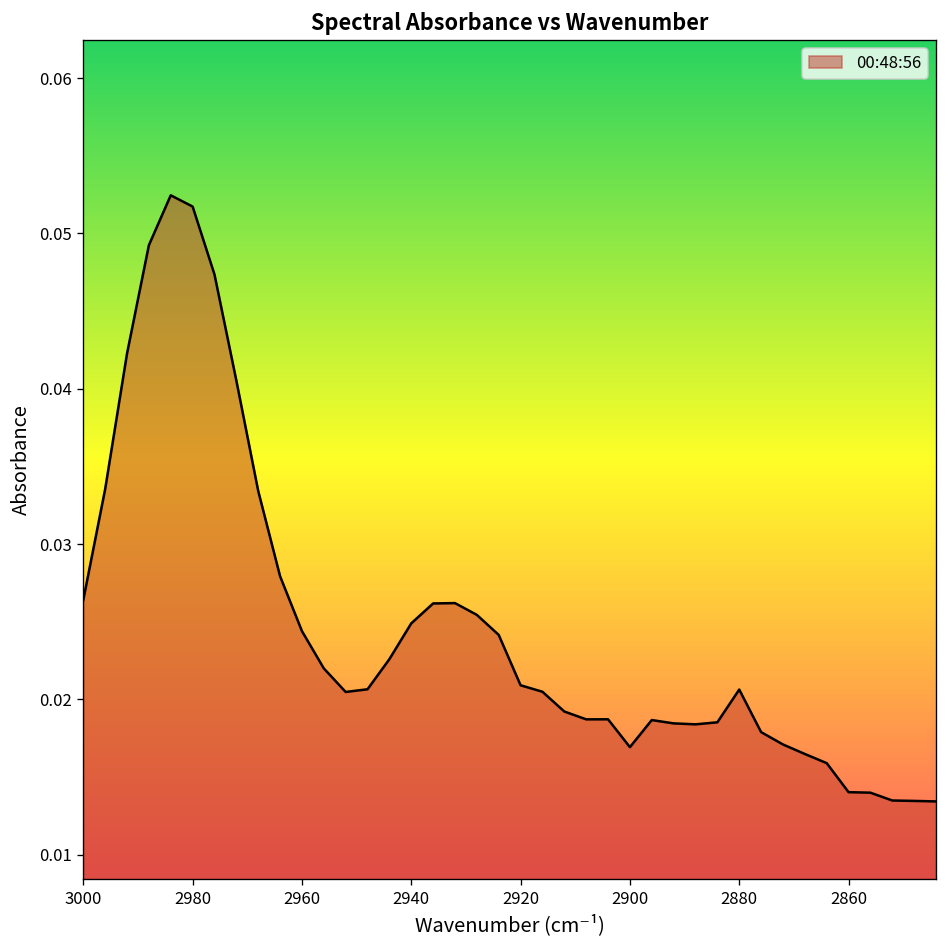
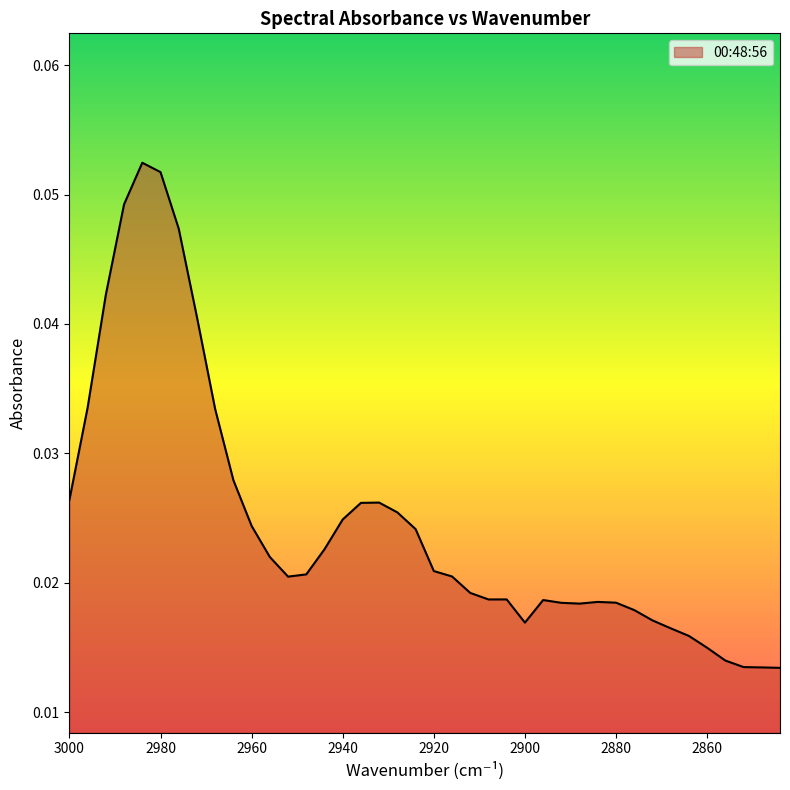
2880: 0.0206 -> 0.0185
2860: 0.0140 -> 0.0150
